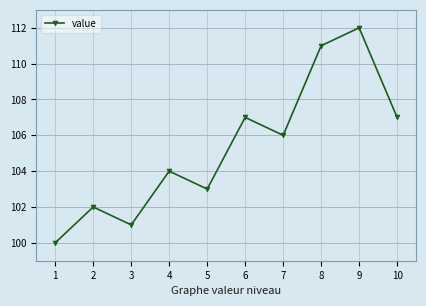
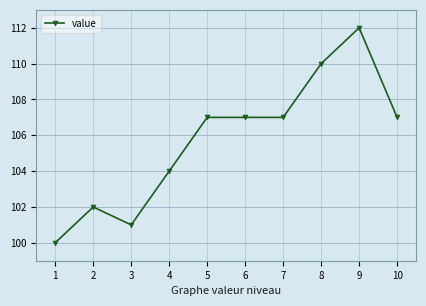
5: 103 -> 107
7: 106 -> 107
8: 111 -> 110
